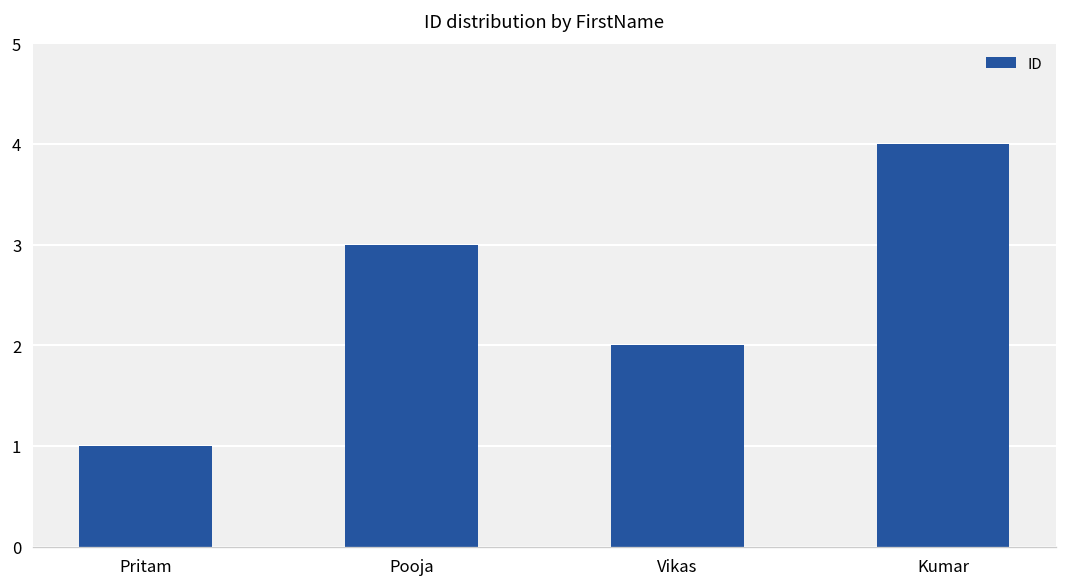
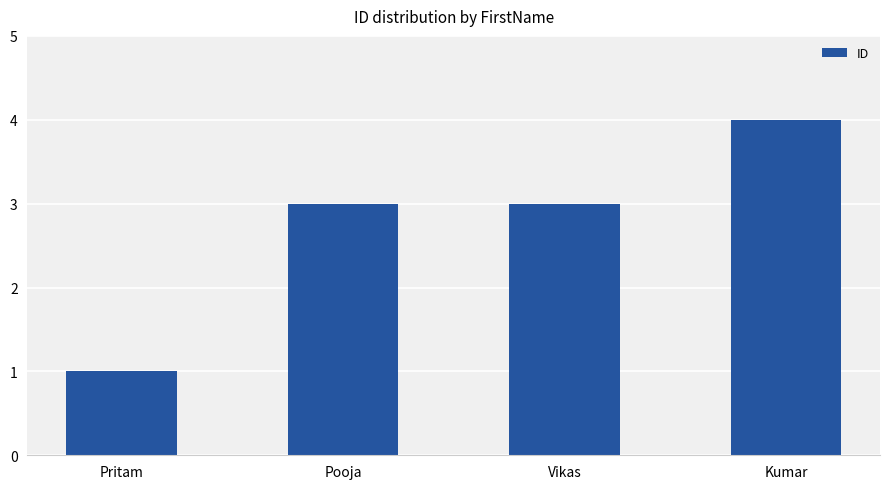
Vikas: 2 -> 3
